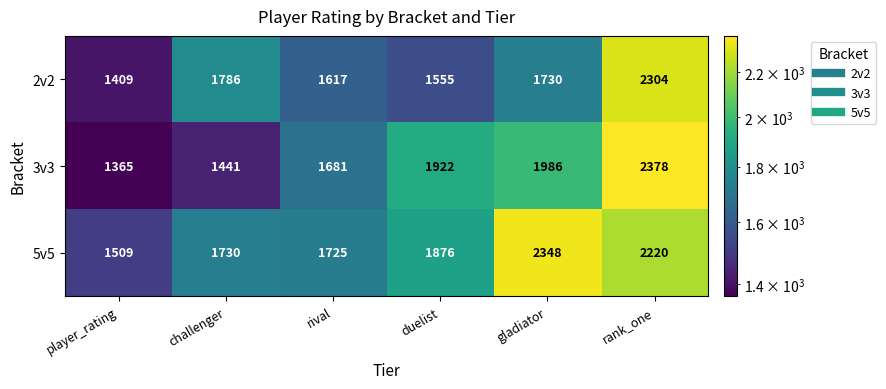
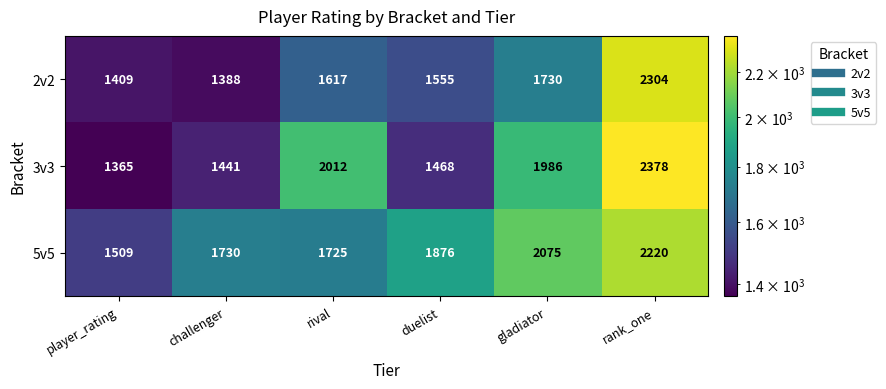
2v2, challenger: 1786 -> 1388
3v3, rival: 1681 -> 2012
3v3, duelist: 1922 -> 1468
5v5, gladiator: 2348 -> 2075
